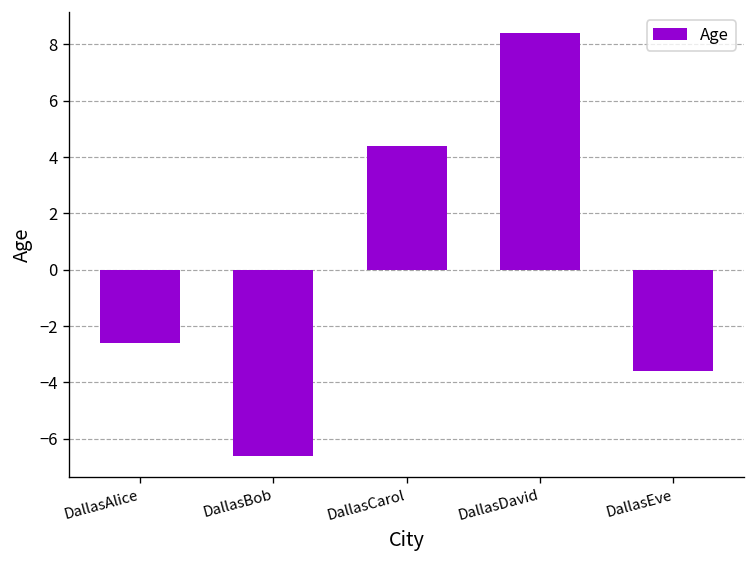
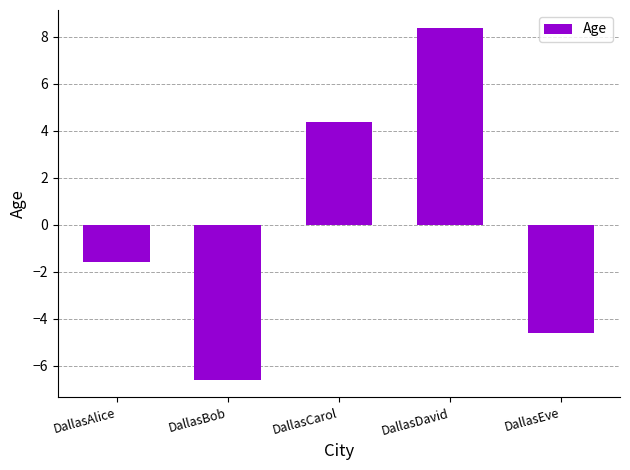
DallasAlice: -2.6 -> -1.6
DallasEve: -3.6 -> -4.6
